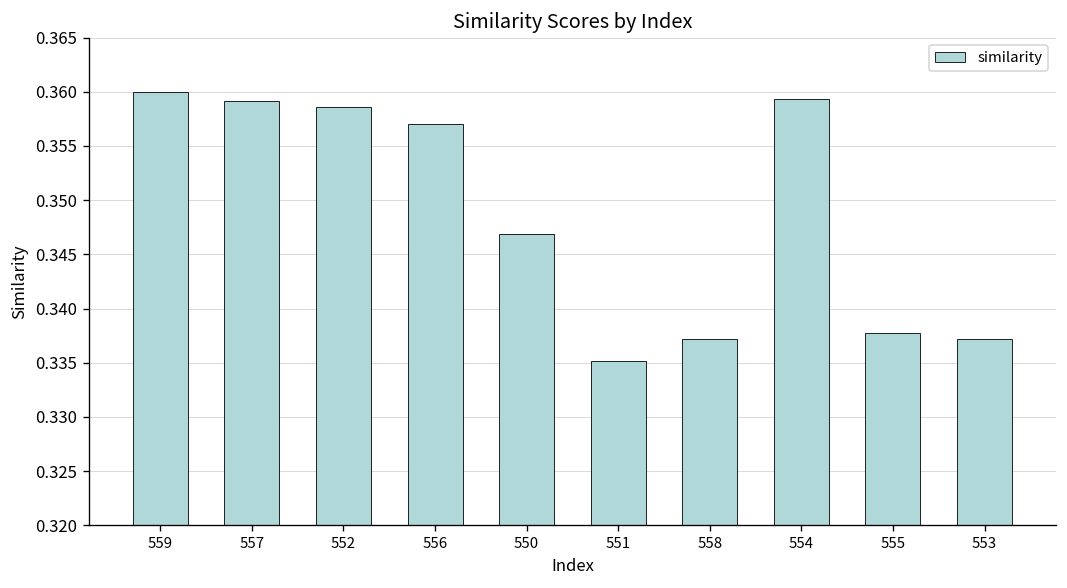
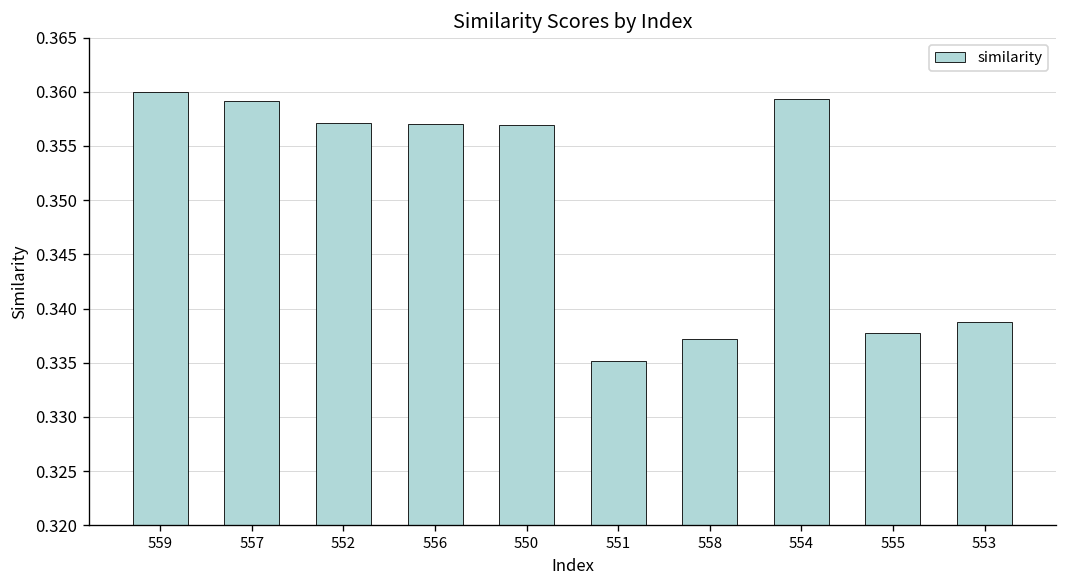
552: 0.359 -> 0.357
550: 0.347 -> 0.357
553: 0.337 -> 0.339
